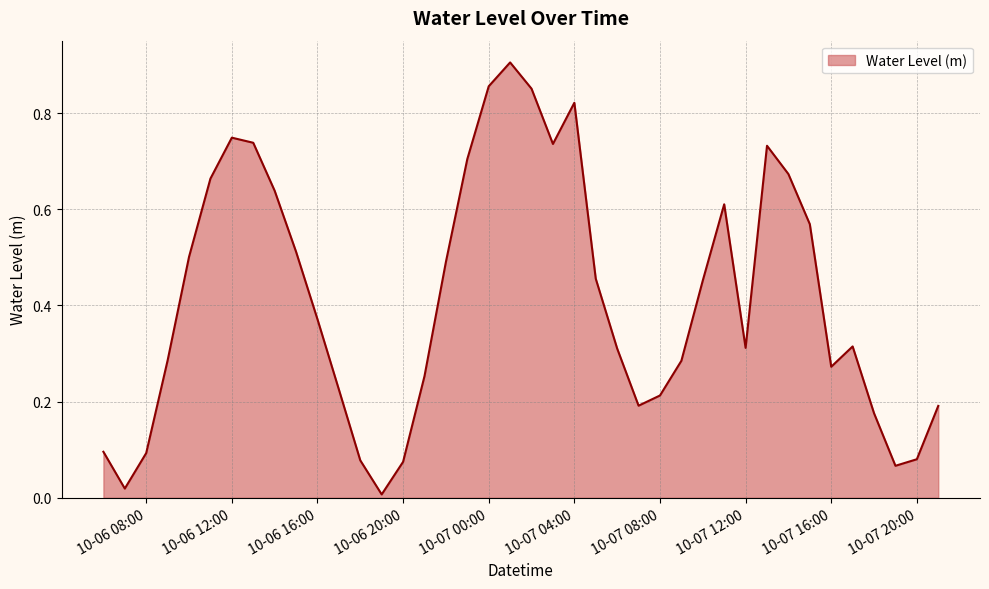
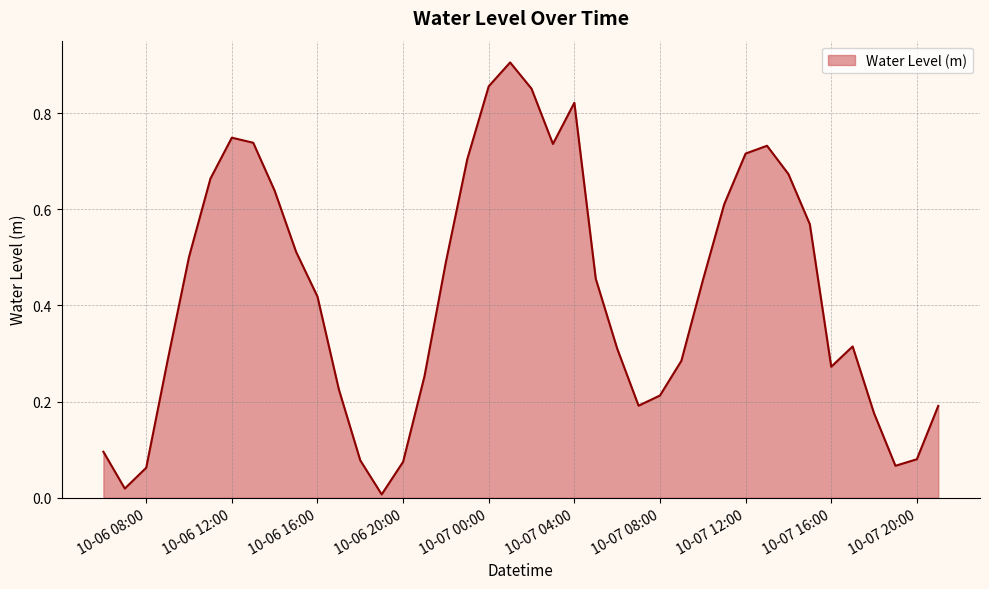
10-06 08:00: 0.09 -> 0.06
10-06 16:00: 0.37 -> 0.42
10-07 12:00: 0.31 -> 0.72
